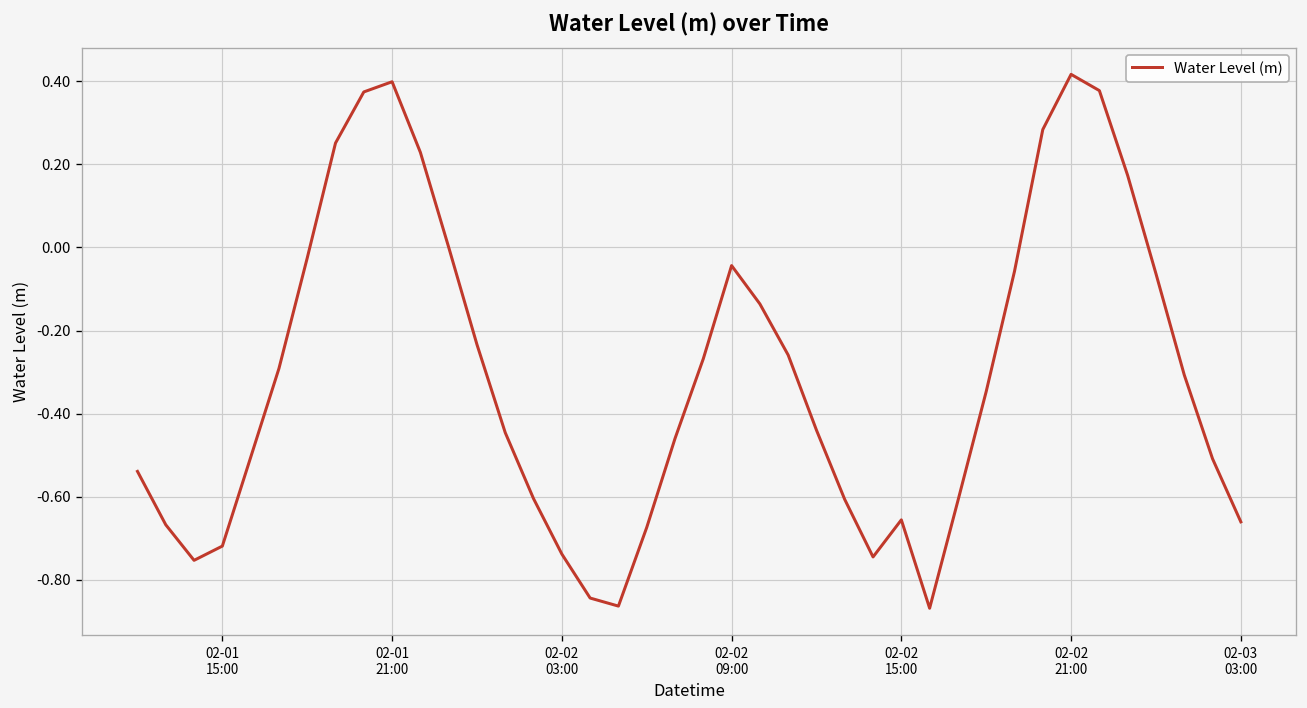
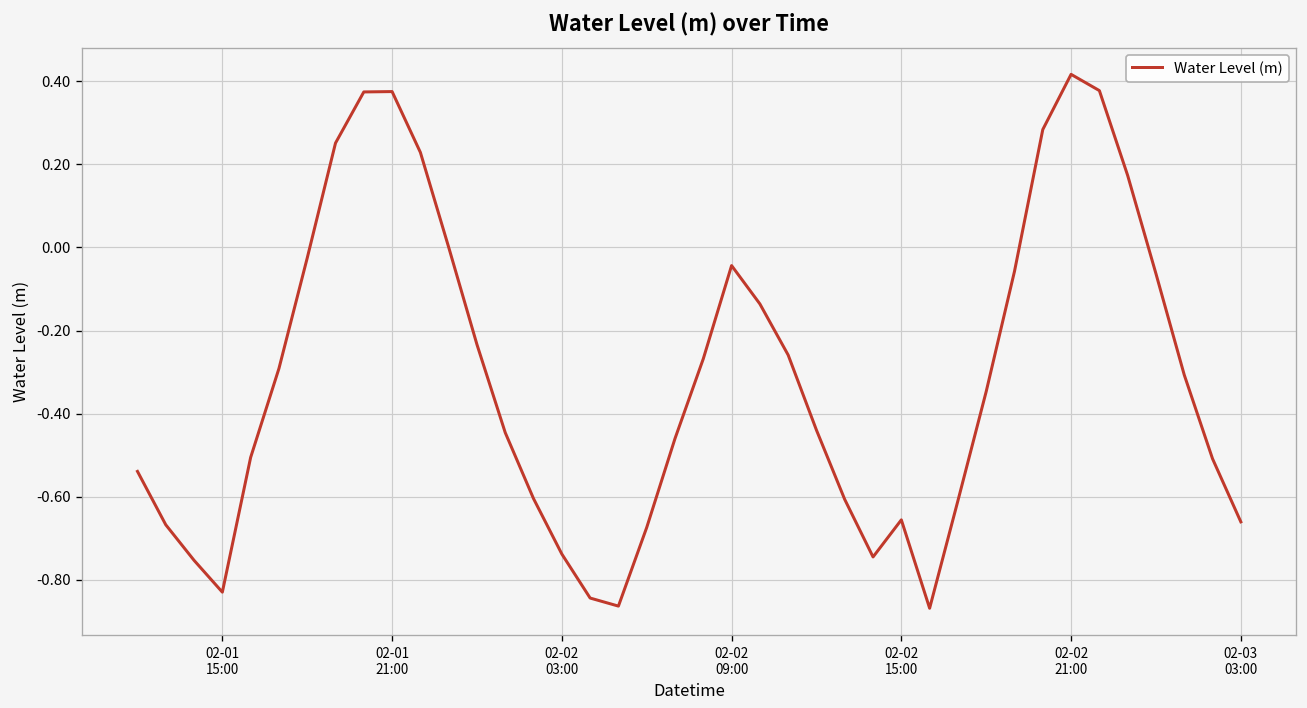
02-01 15:00: -0.72 -> -0.83
02-01 21:00: 0.40 -> 0.38
